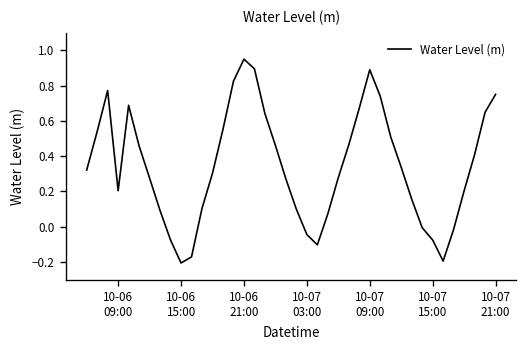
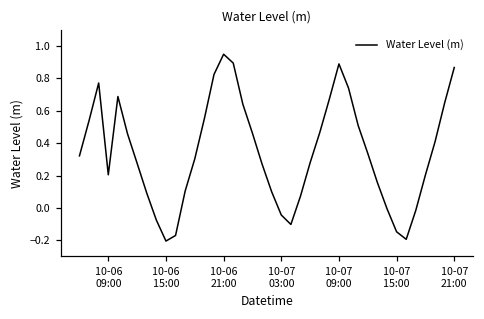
10-07 15:00: -0.07 -> -0.15
10-07 21:00: 0.75 -> 0.87
